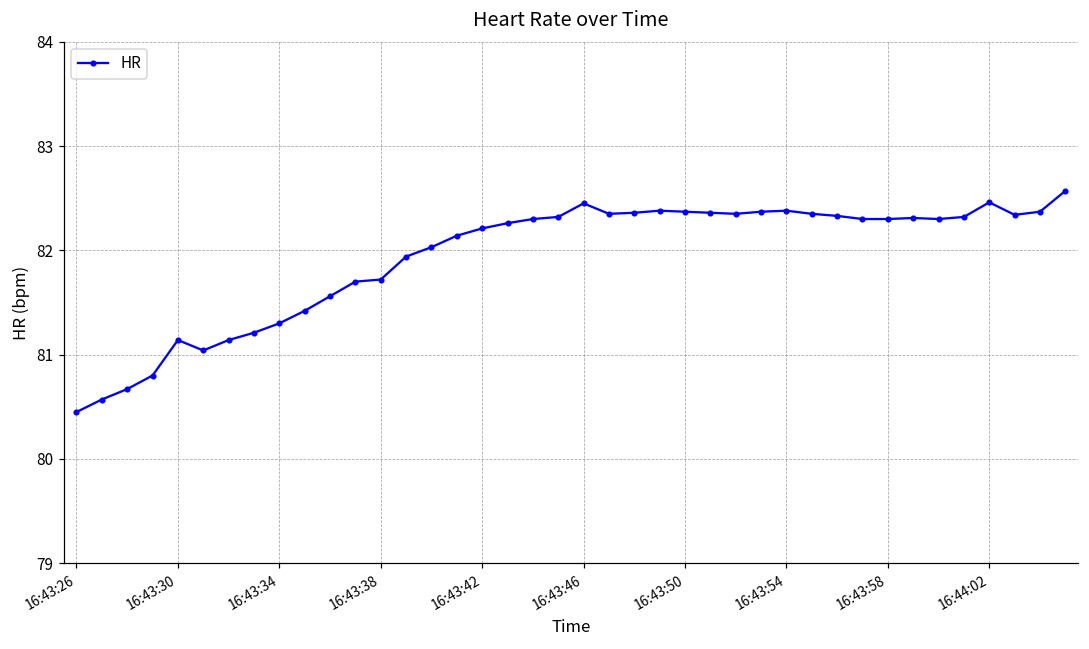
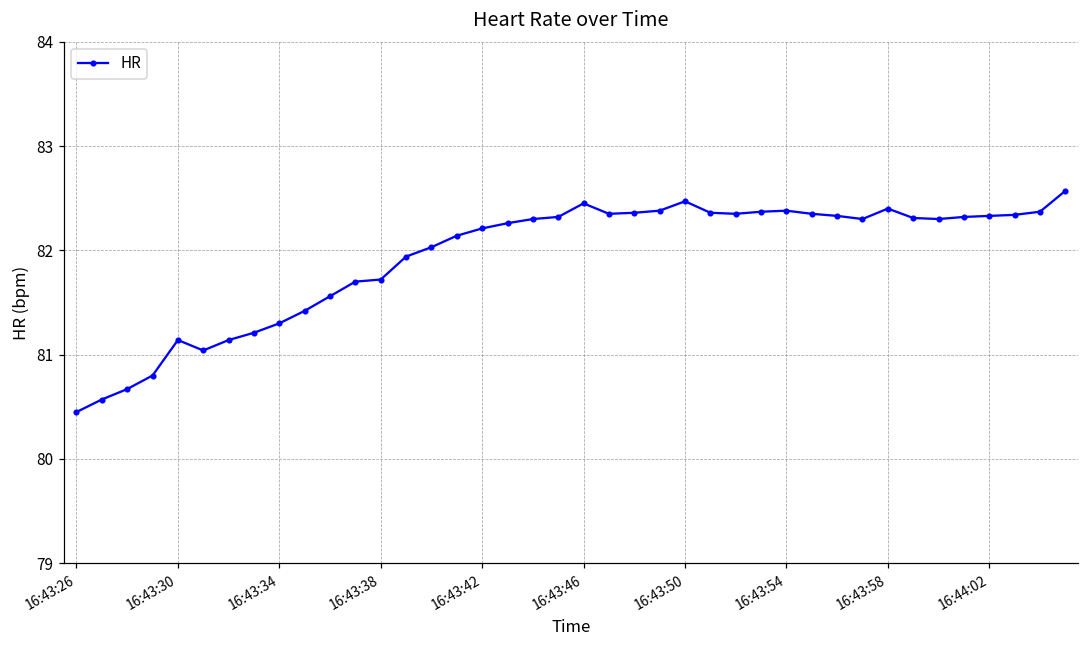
16:43:50: 82.4 -> 82.5
16:43:58: 82.3 -> 82.4
16:44:02: 82.5 -> 82.3
